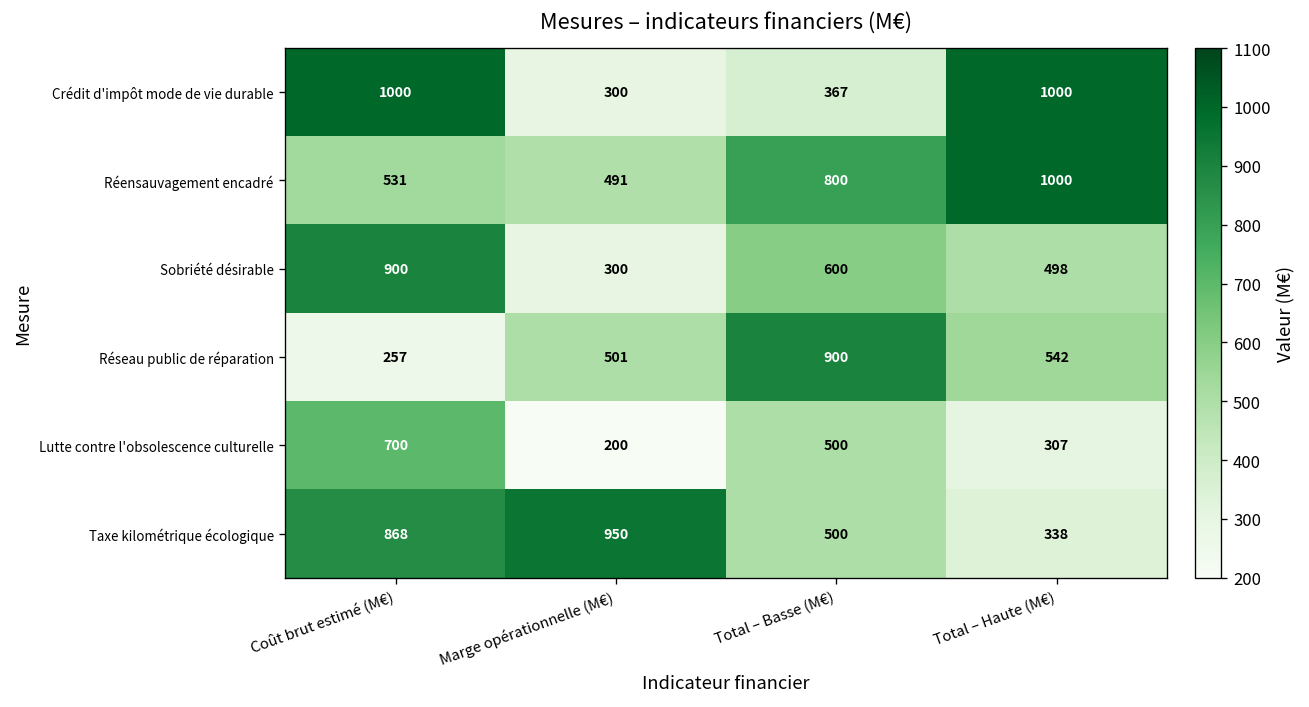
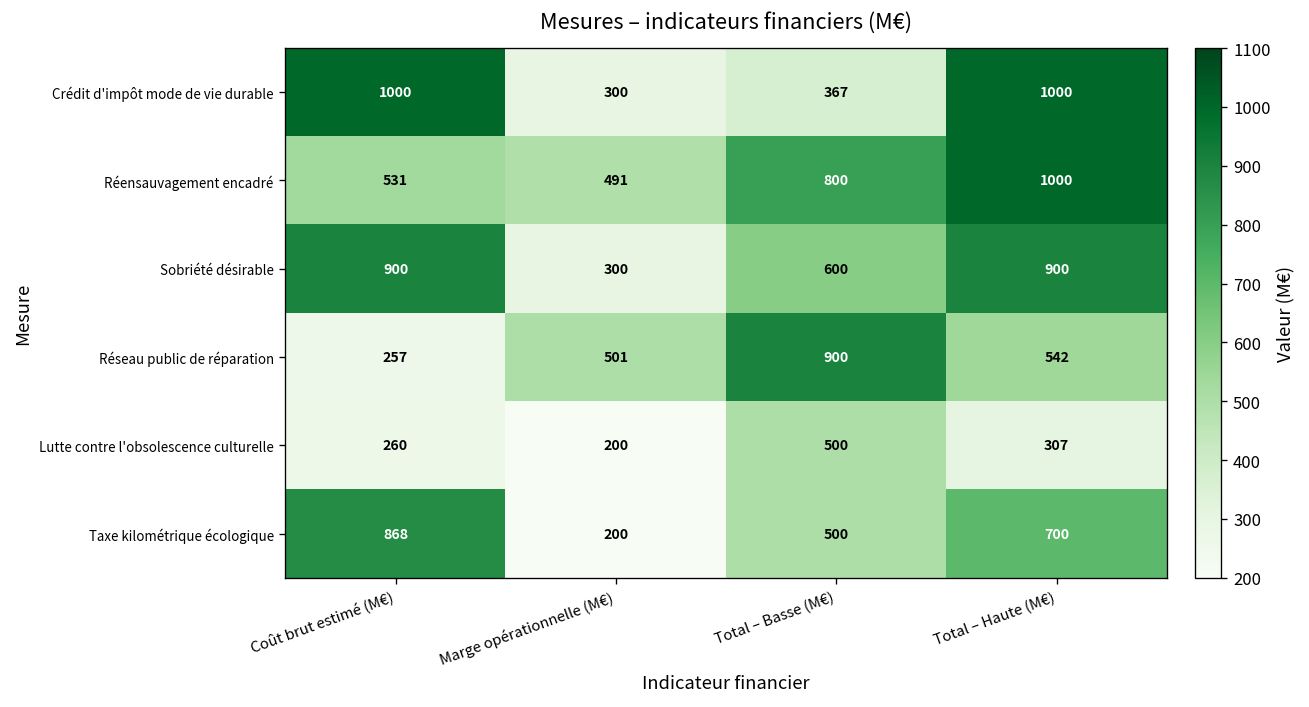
Sobriété désirable, Total – Haute (M€): 498 -> 900
Lutte contre l'obsolescence culturelle, Coût brut estimé (M€): 700 -> 260
Taxe kilométrique écologique, Marge opérationnelle (M€): 950 -> 200
Taxe kilométrique écologique, Total – Haute (M€): 338 -> 700
